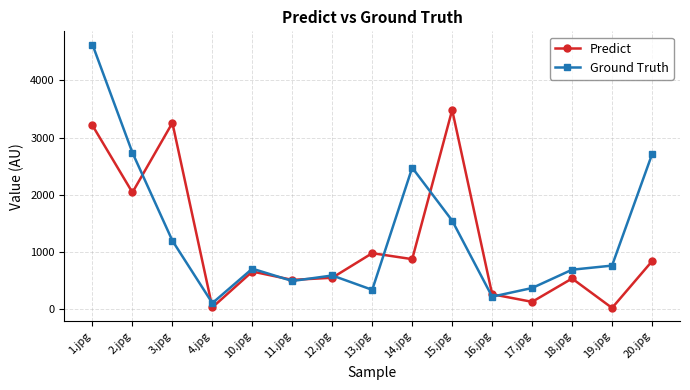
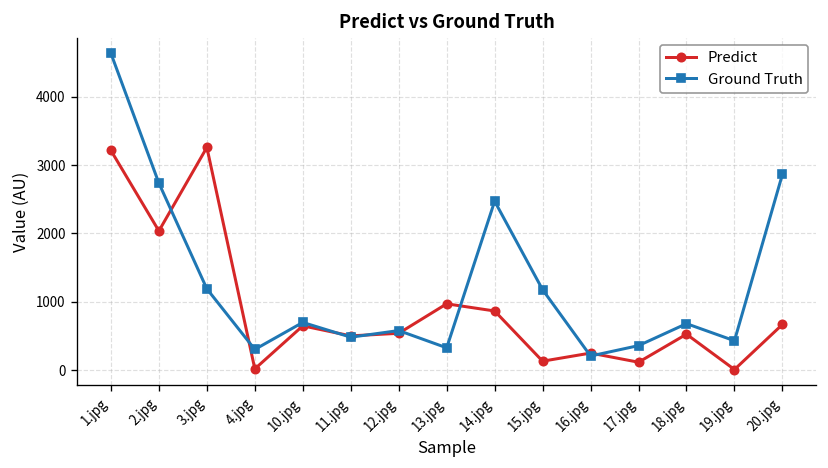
Ground Truth, 4.jpg: 100 -> 300
Predict, 15.jpg: 3500 -> 100
Ground Truth, 15.jpg: 1500 -> 1200
Ground Truth, 19.jpg: 800 -> 400
Predict, 20.jpg: 800 -> 700
Ground Truth, 20.jpg: 2700 -> 2900
